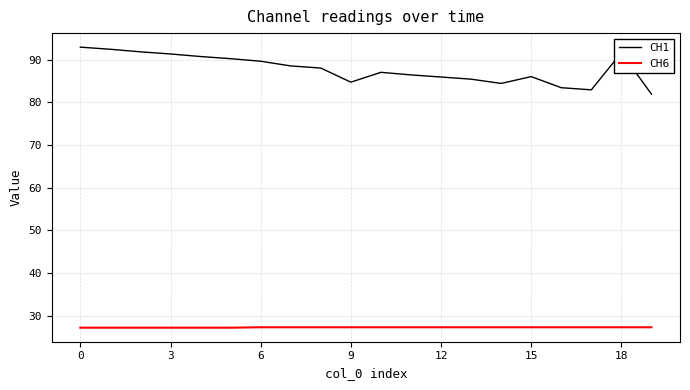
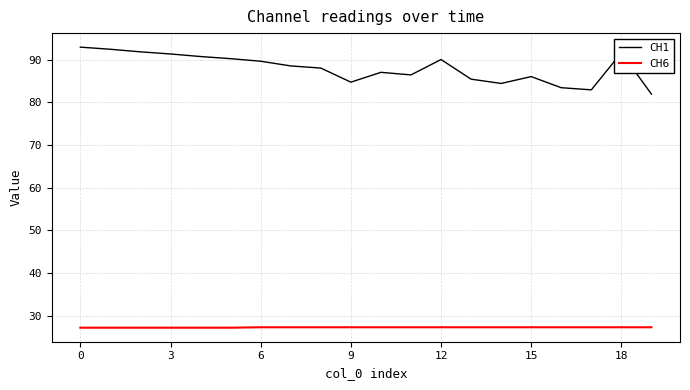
CH1, 12: 86 -> 90
